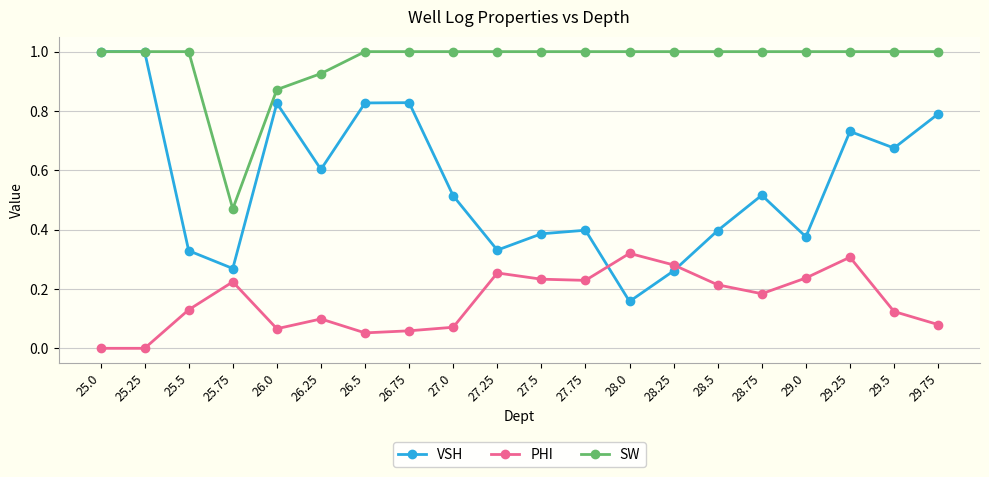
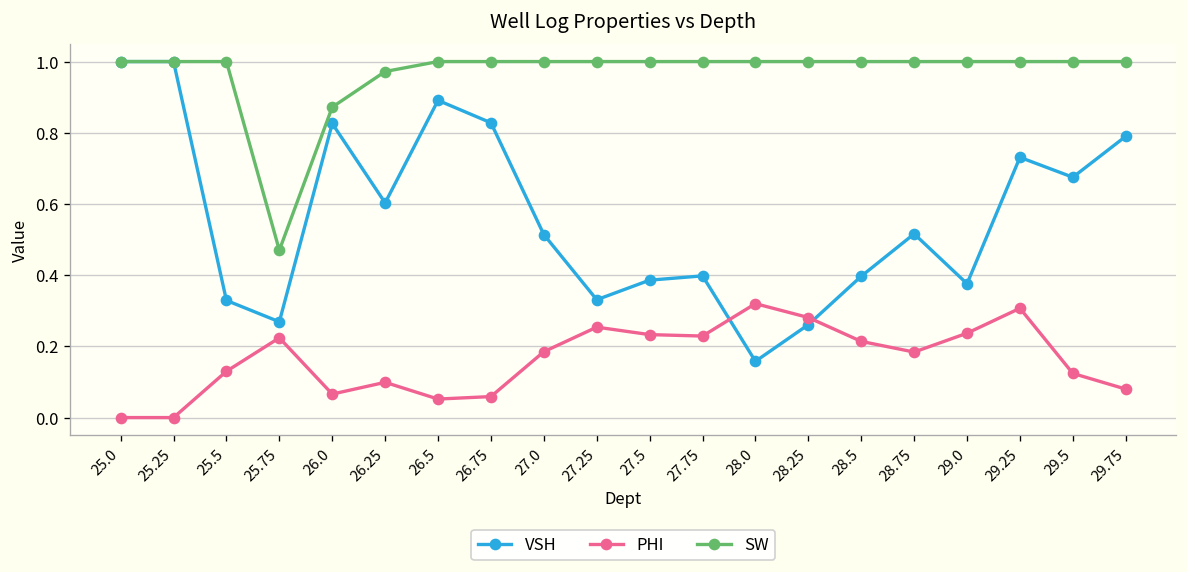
SW, 26.25: 0.93 -> 0.97
VSH, 26.5: 0.83 -> 0.89
PHI, 27.0: 0.07 -> 0.19
